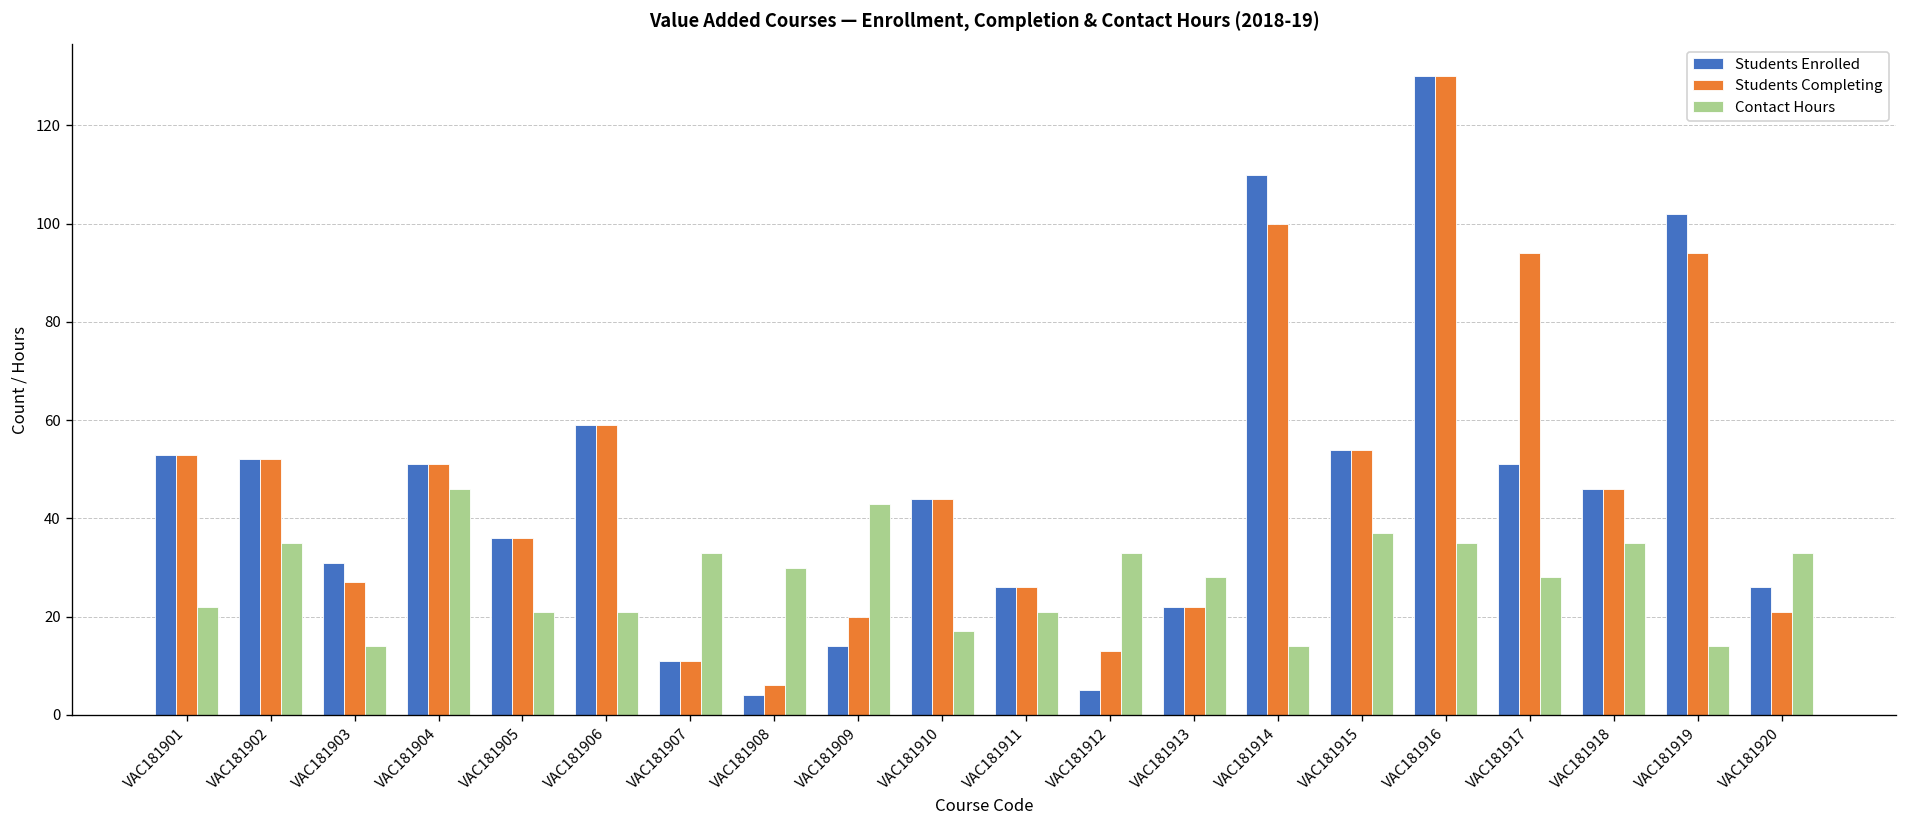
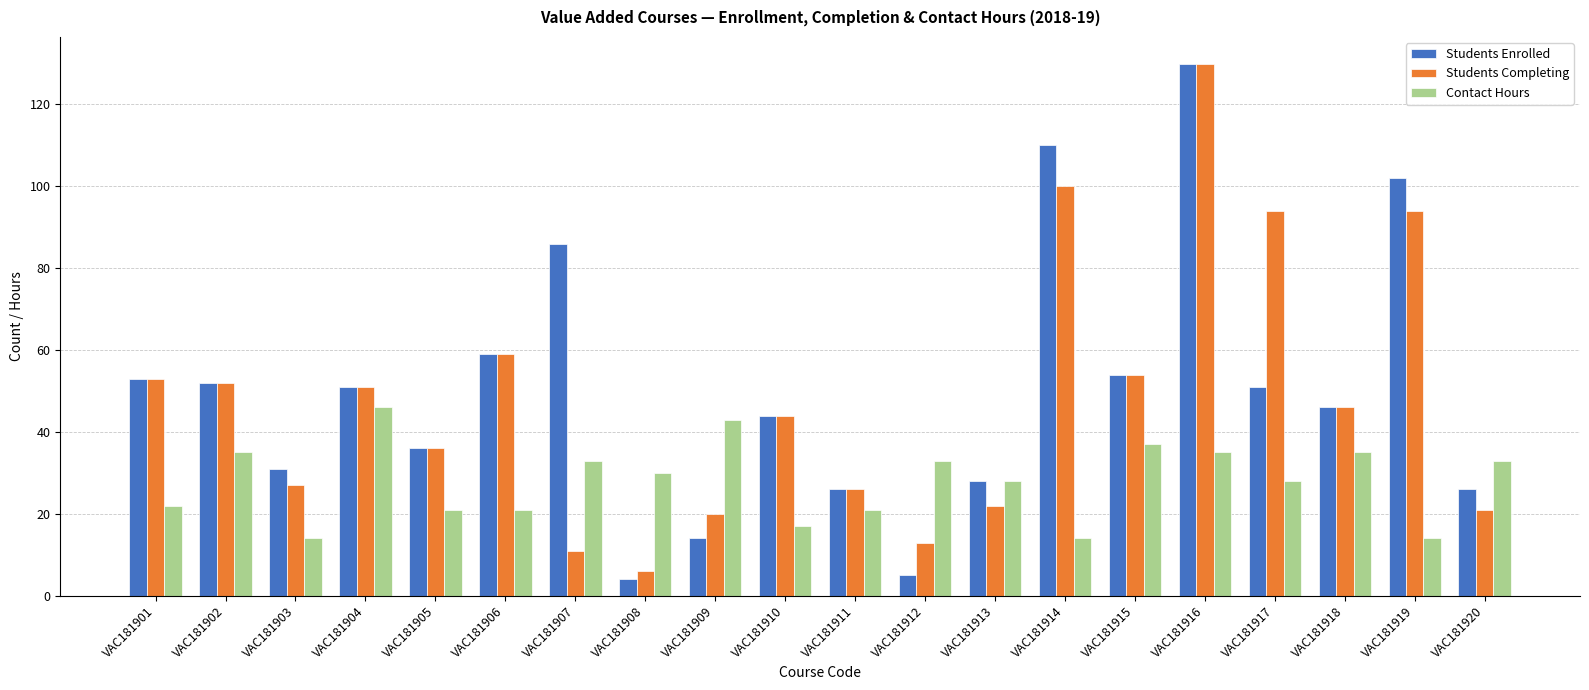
Students Enrolled, VAC181907: 11 -> 86
Students Enrolled, VAC181913: 22 -> 28
